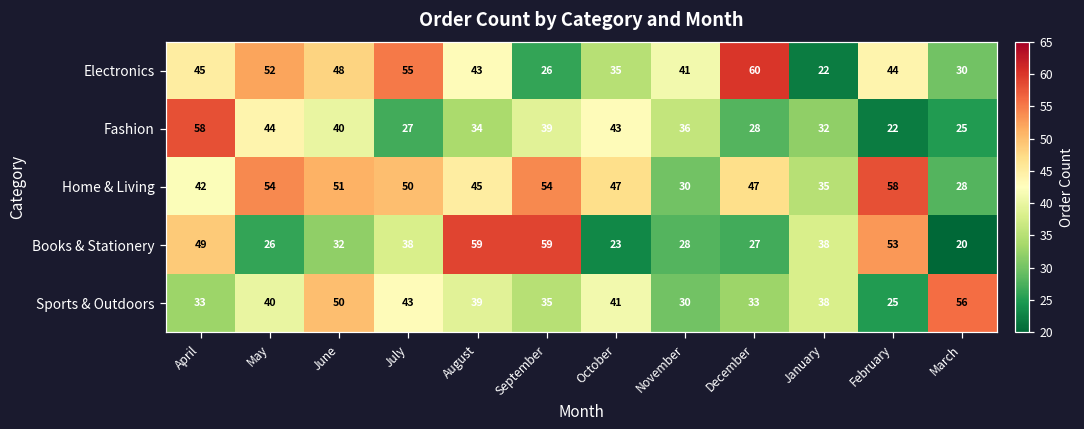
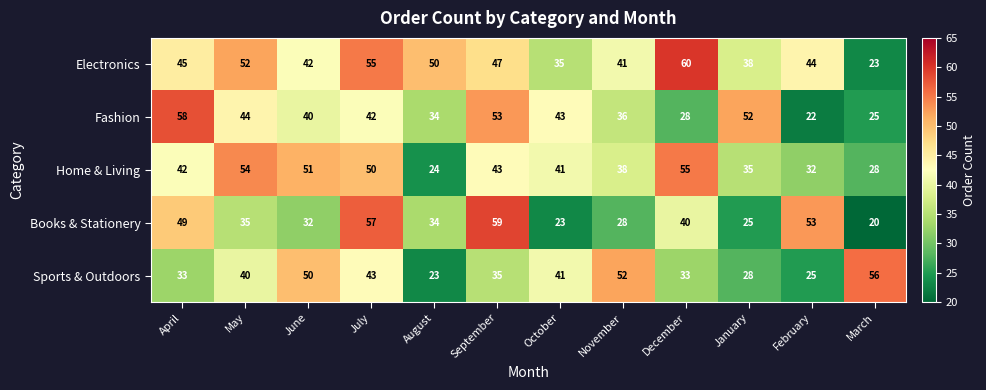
Electronics, June: 48 -> 42
Electronics, August: 43 -> 50
Electronics, September: 26 -> 47
Electronics, January: 22 -> 38
Electronics, March: 30 -> 23
Fashion, July: 27 -> 42
Fashion, September: 39 -> 53
Fashion, January: 32 -> 52
Home & Living, August: 45 -> 24
Home & Living, September: 54 -> 43
Home & Living, October: 47 -> 41
Home & Living, November: 30 -> 38
Home & Living, December: 47 -> 55
Home & Living, February: 58 -> 32
Books & Stationery, May: 26 -> 35
Books & Stationery, July: 38 -> 57
Books & Stationery, August: 59 -> 34
Books & Stationery, December: 27 -> 40
Books & Stationery, January: 38 -> 25
Sports & Outdoors, August: 39 -> 23
Sports & Outdoors, November: 30 -> 52
Sports & Outdoors, January: 38 -> 28
